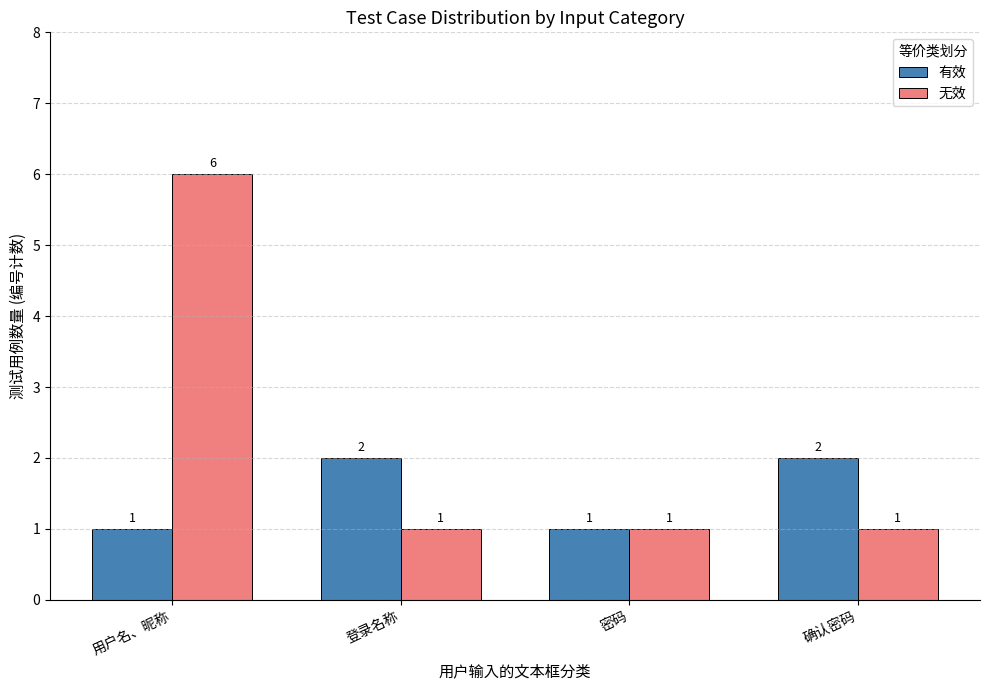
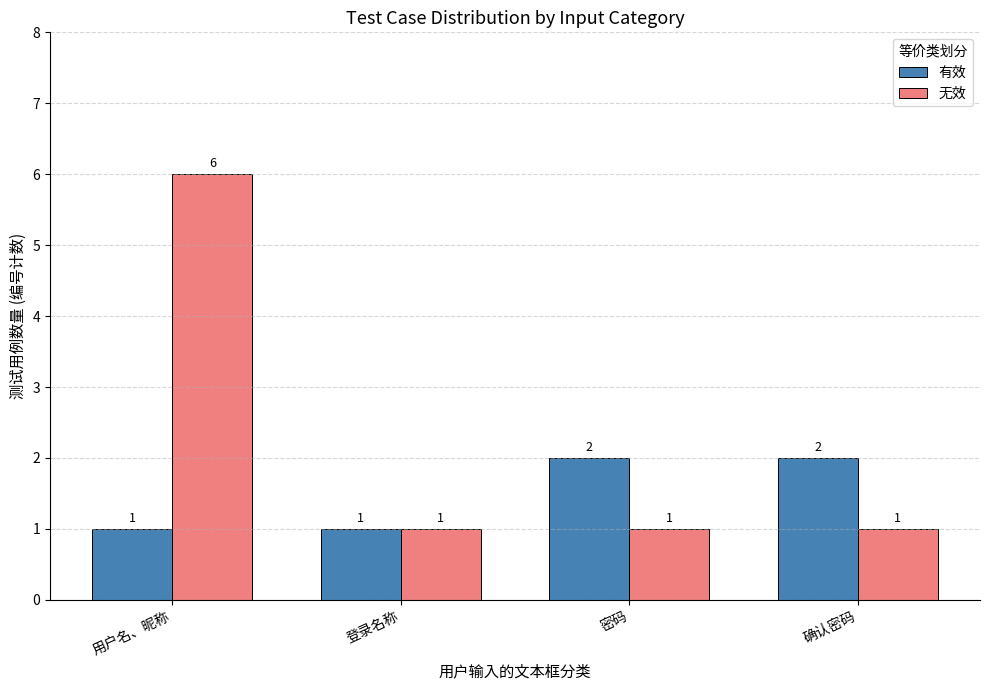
有效, 登录名称: 2 -> 1
有效, 密码: 1 -> 2
